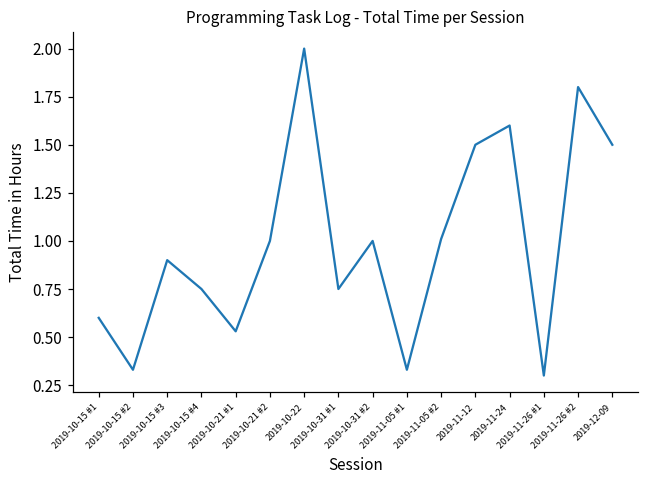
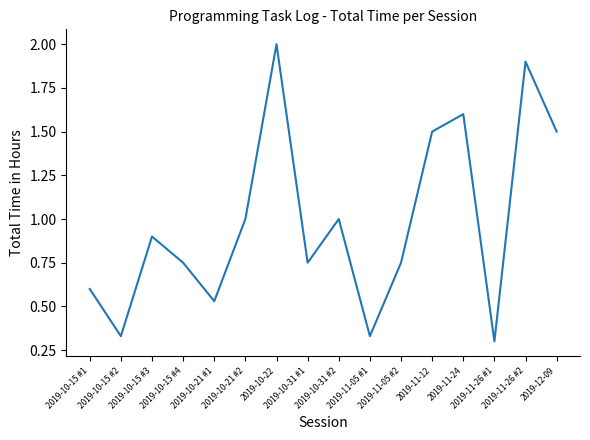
2019-11-05 #2: 1.01 -> 0.75
2019-11-26 #2: 1.8 -> 1.9
